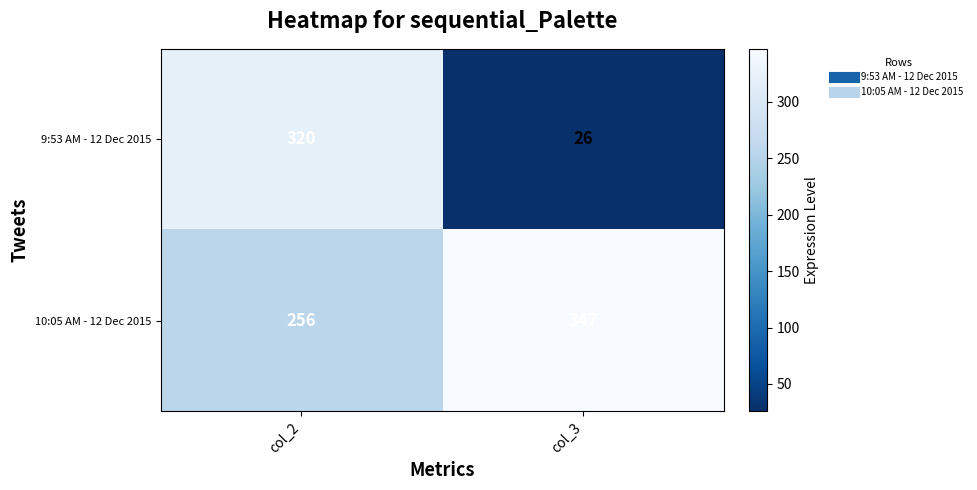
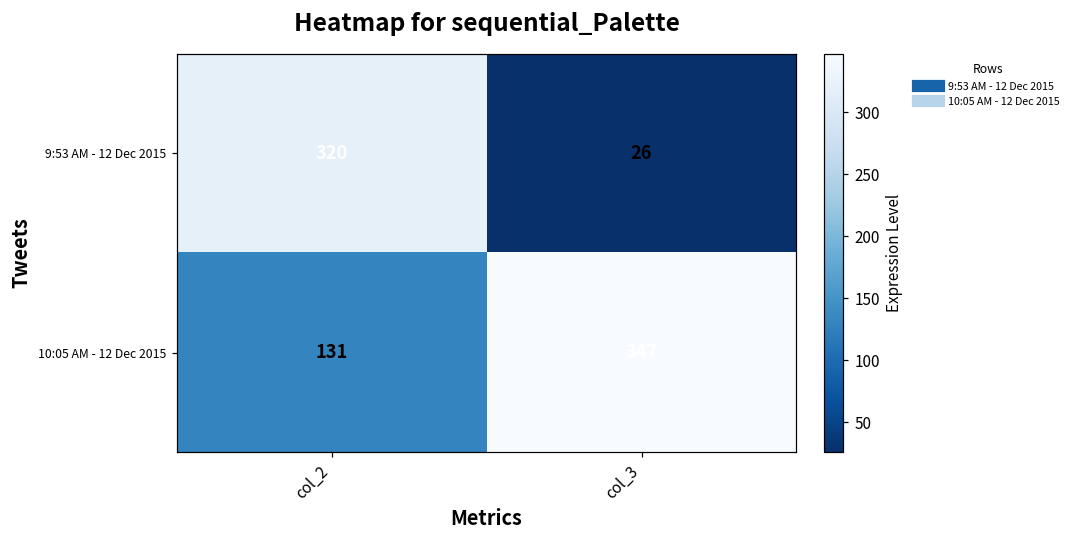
10:05 AM - 12 Dec 2015, col_2: 256 -> 131
